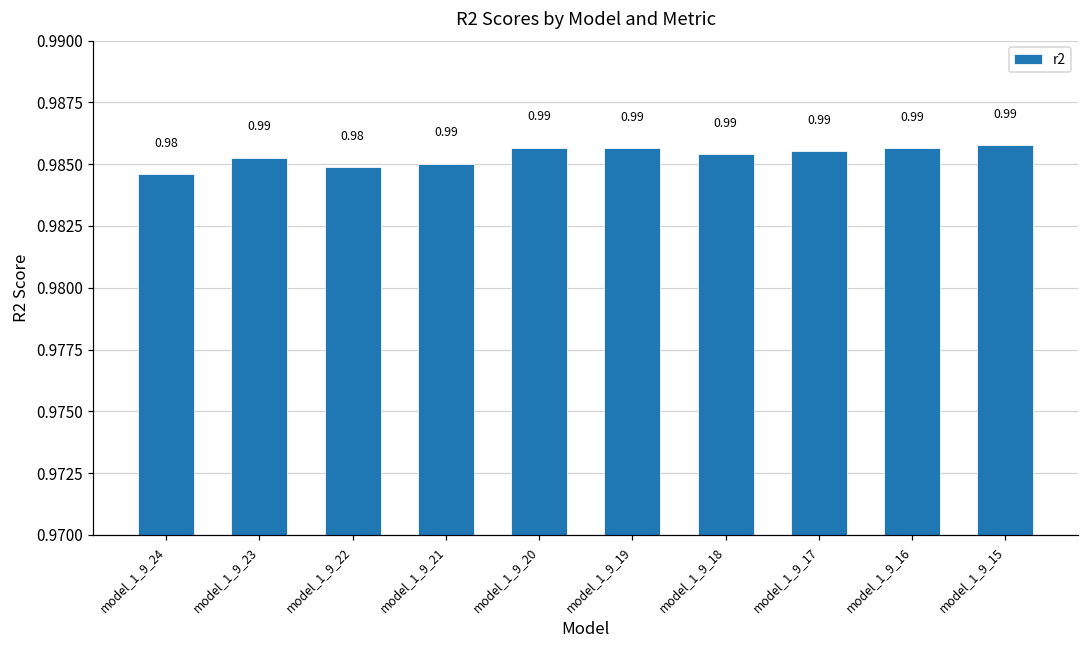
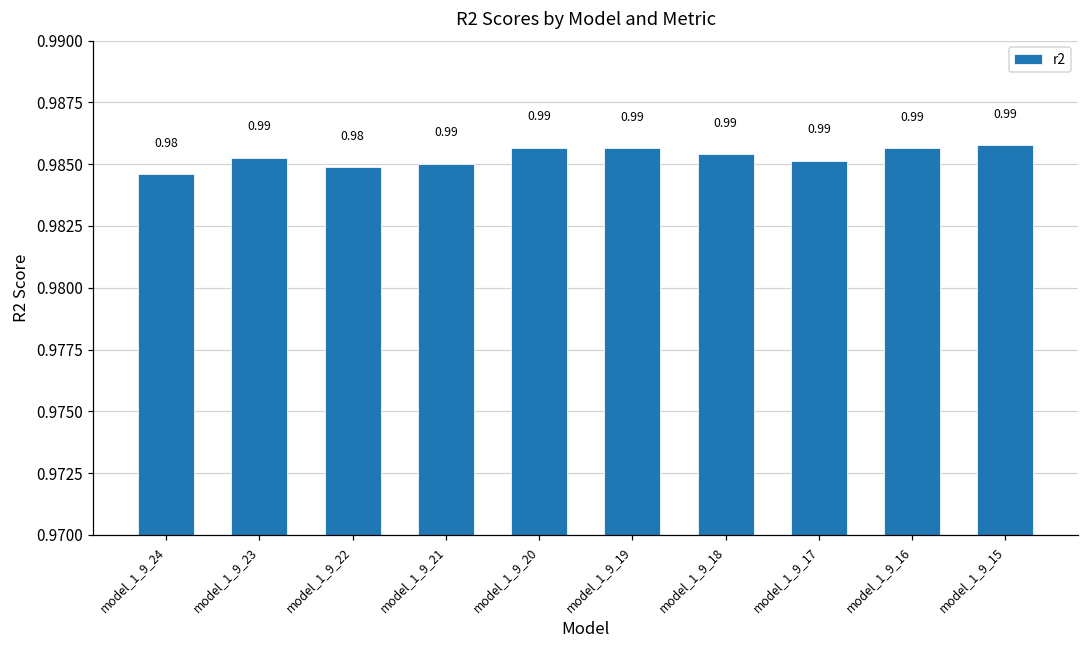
model_1_9_17: 0.9855 -> 0.9851
